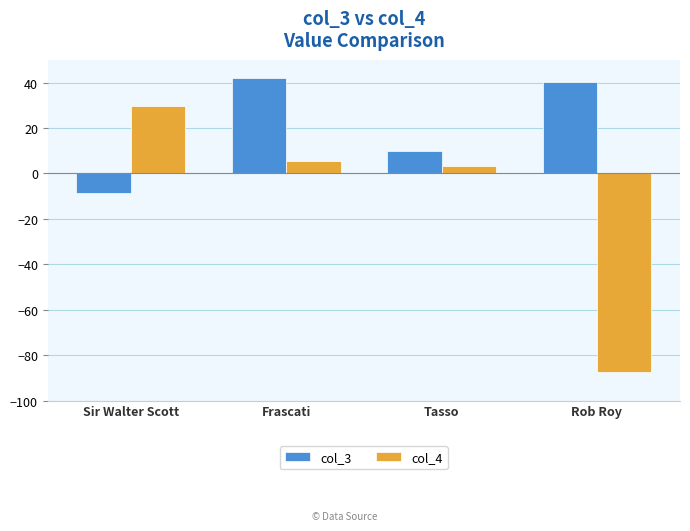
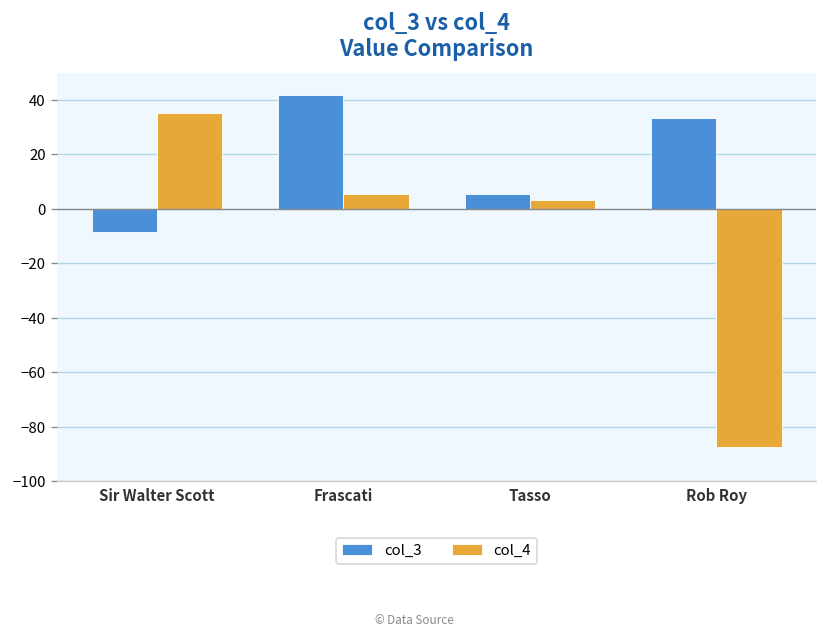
col_4, Sir Walter Scott: 30 -> 35
col_3, Tasso: 10 -> 5
col_3, Rob Roy: 40 -> 33
